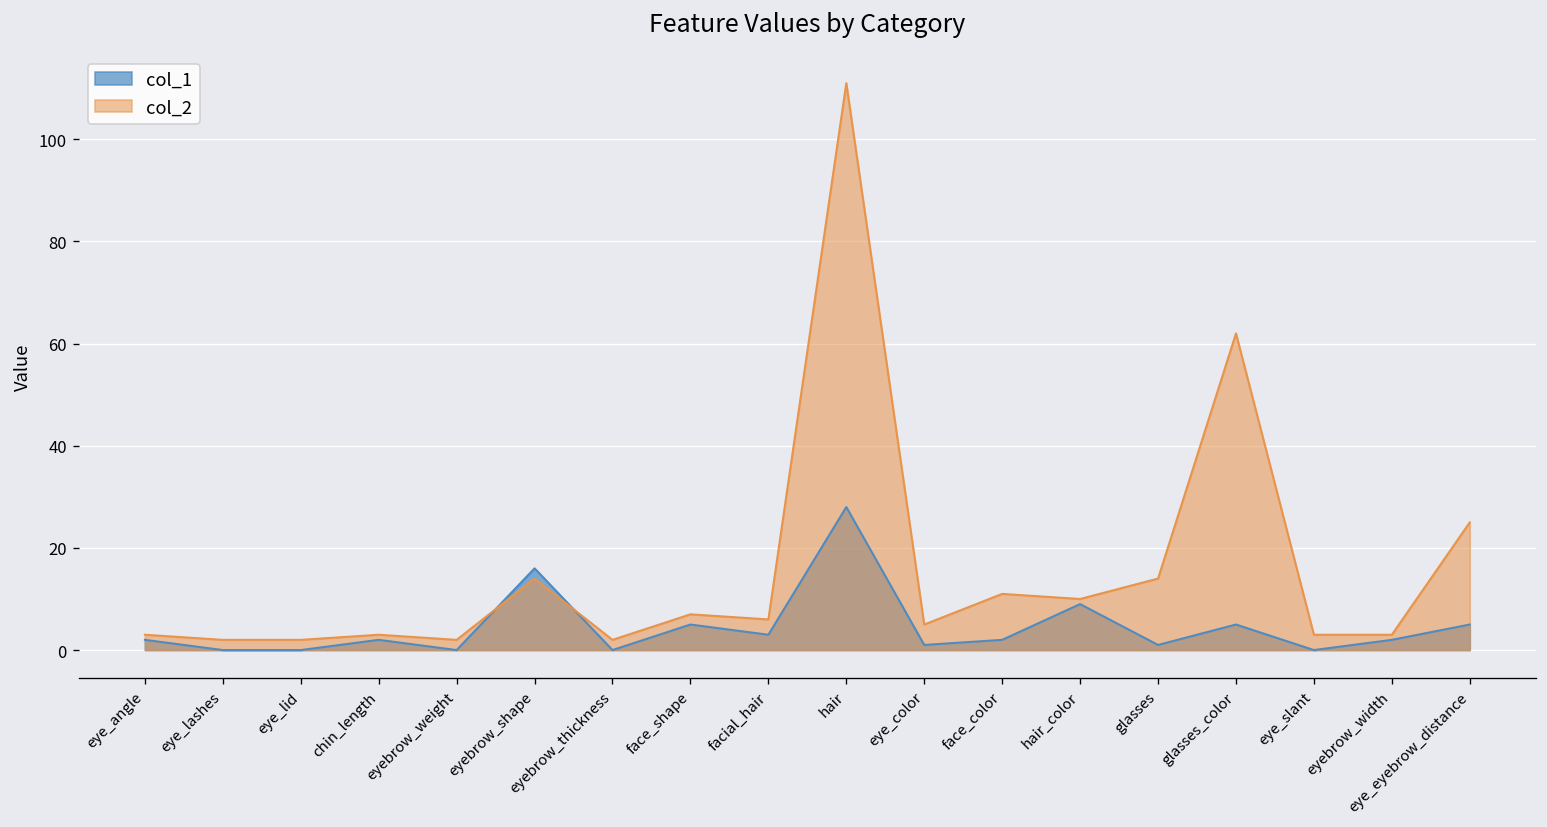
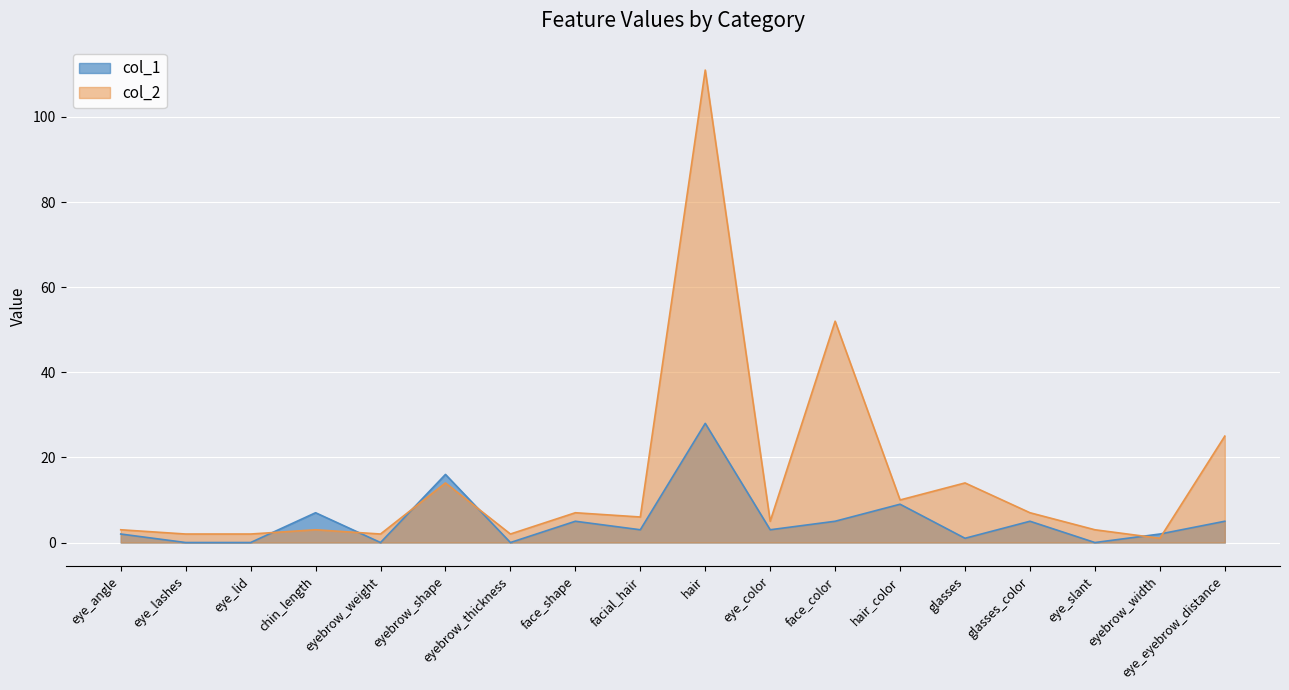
col_1, chin_length: 2 -> 7
col_1, eye_color: 1 -> 3
col_1, face_color: 2 -> 5
col_2, face_color: 11 -> 52
col_2, glasses_color: 62 -> 7
col_2, eyebrow_width: 3 -> 1
